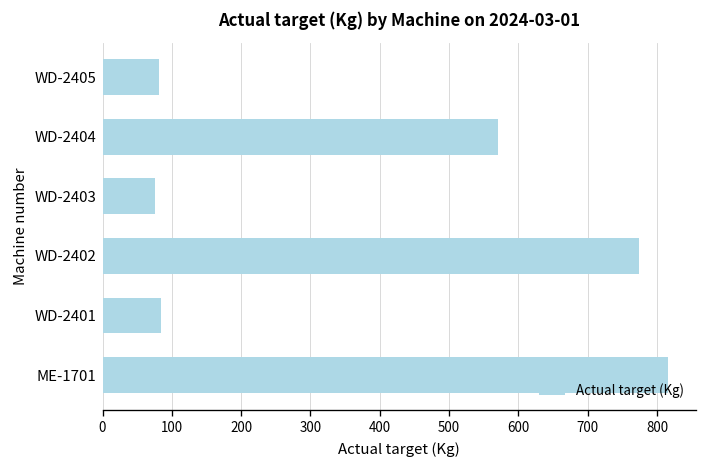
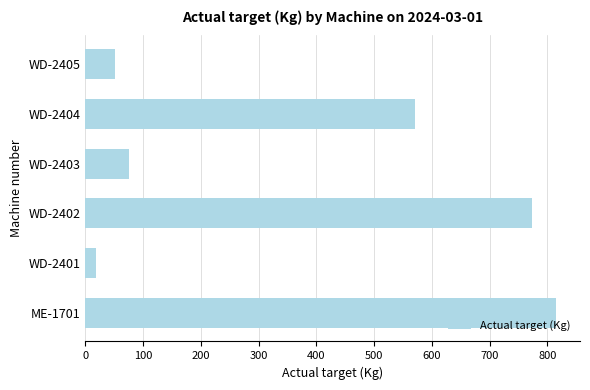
WD-2405: 80 -> 50
WD-2401: 80 -> 20
